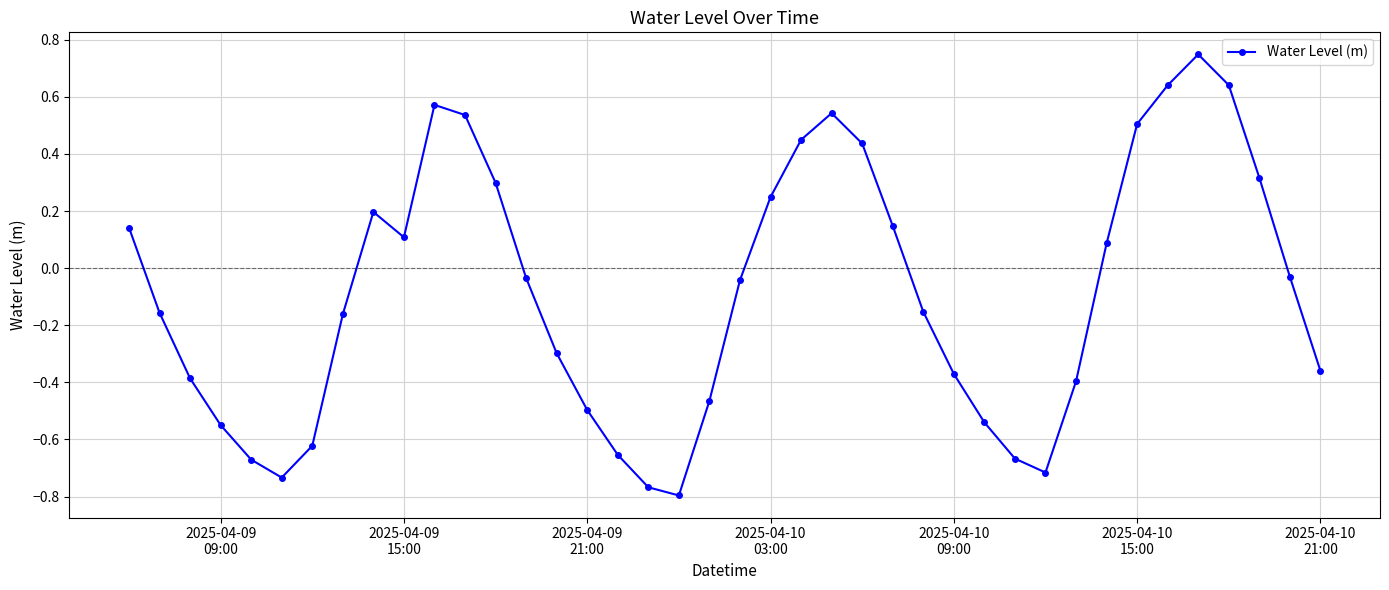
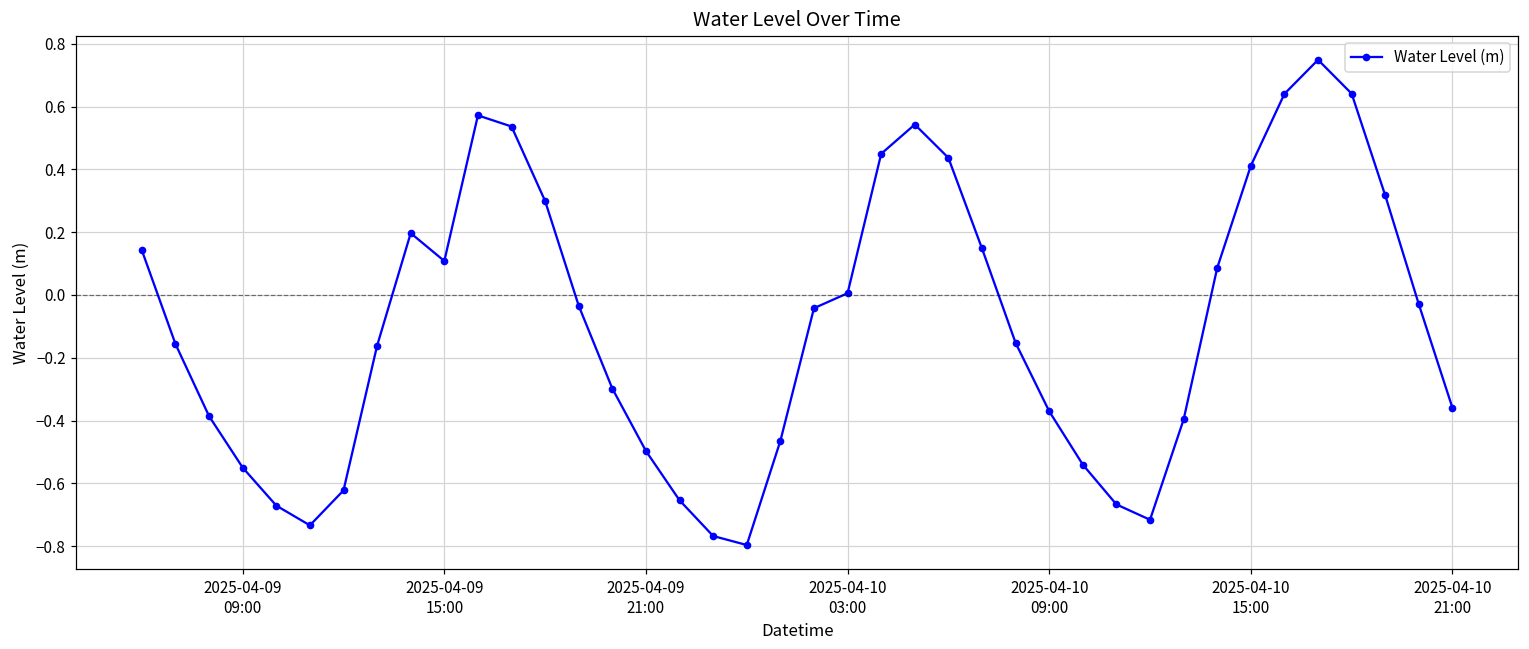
2025-04-10 03:00: 0.25 -> 0.01
2025-04-10 15:00: 0.50 -> 0.41
